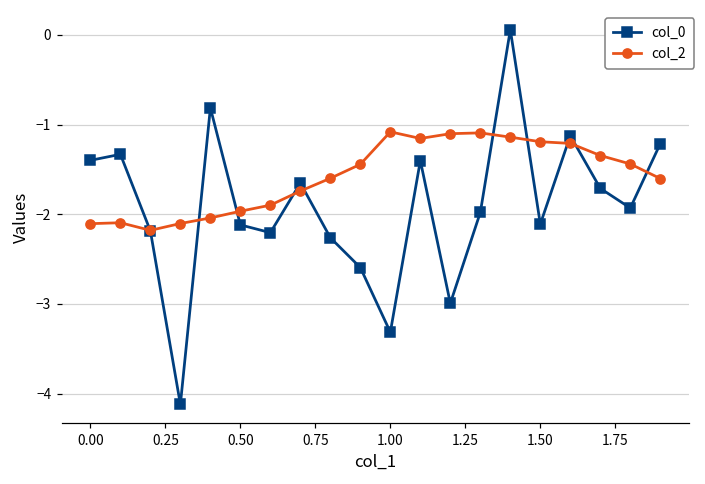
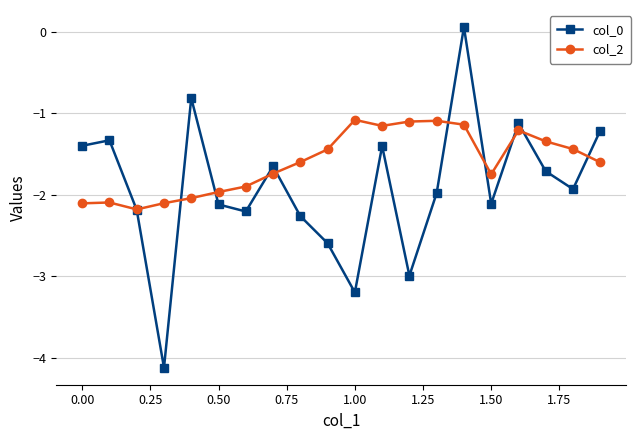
col_0, 1.00: -3.3 -> -3.2
col_2, 1.50: -1.2 -> -1.7
